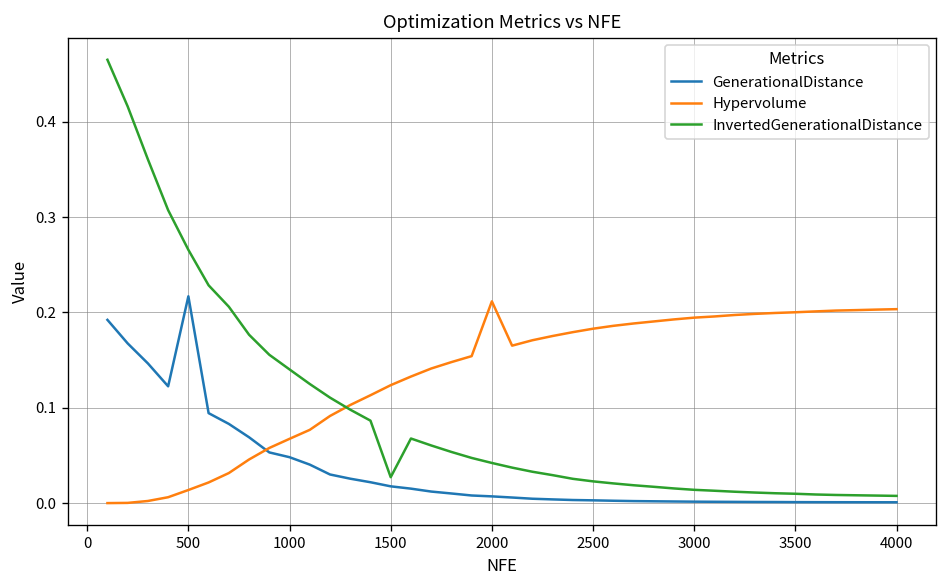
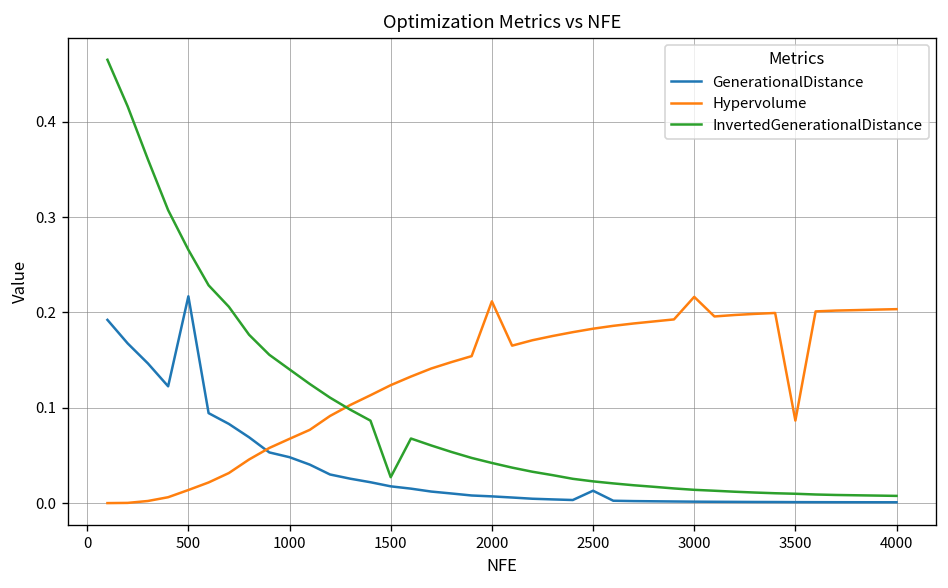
GenerationalDistance, 2500: 0.00 -> 0.01
Hypervolume, 3000: 0.19 -> 0.22
Hypervolume, 3500: 0.20 -> 0.09
